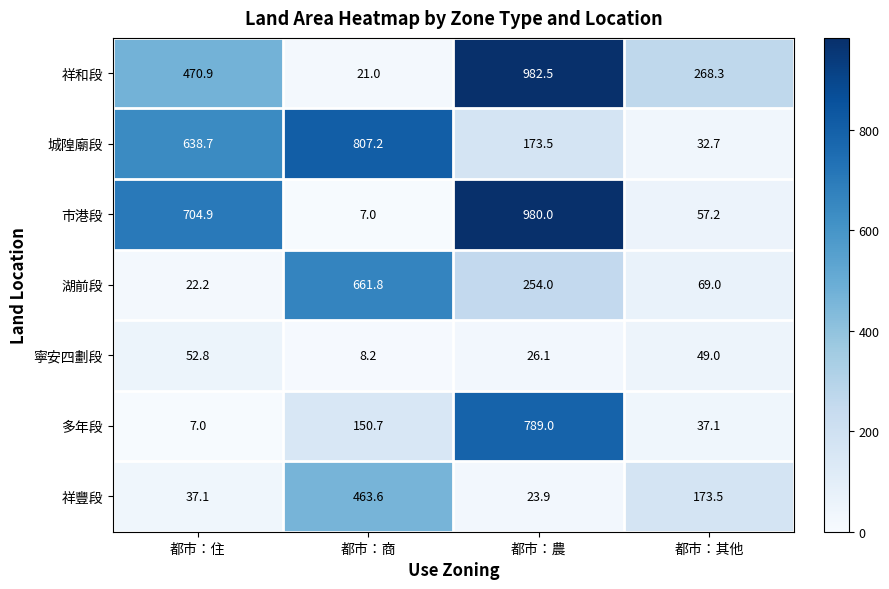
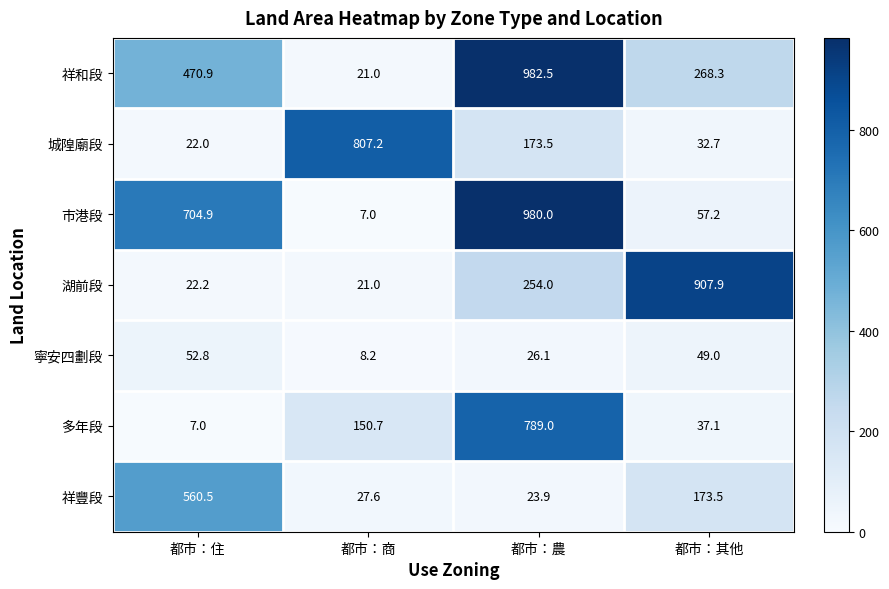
城隍廟段, 都市：住: 638.7 -> 22.0
湖前段, 都市：商: 661.8 -> 21.0
湖前段, 都市：其他: 69.0 -> 907.9
祥豐段, 都市：住: 37.1 -> 560.5
祥豐段, 都市：商: 463.6 -> 27.6
